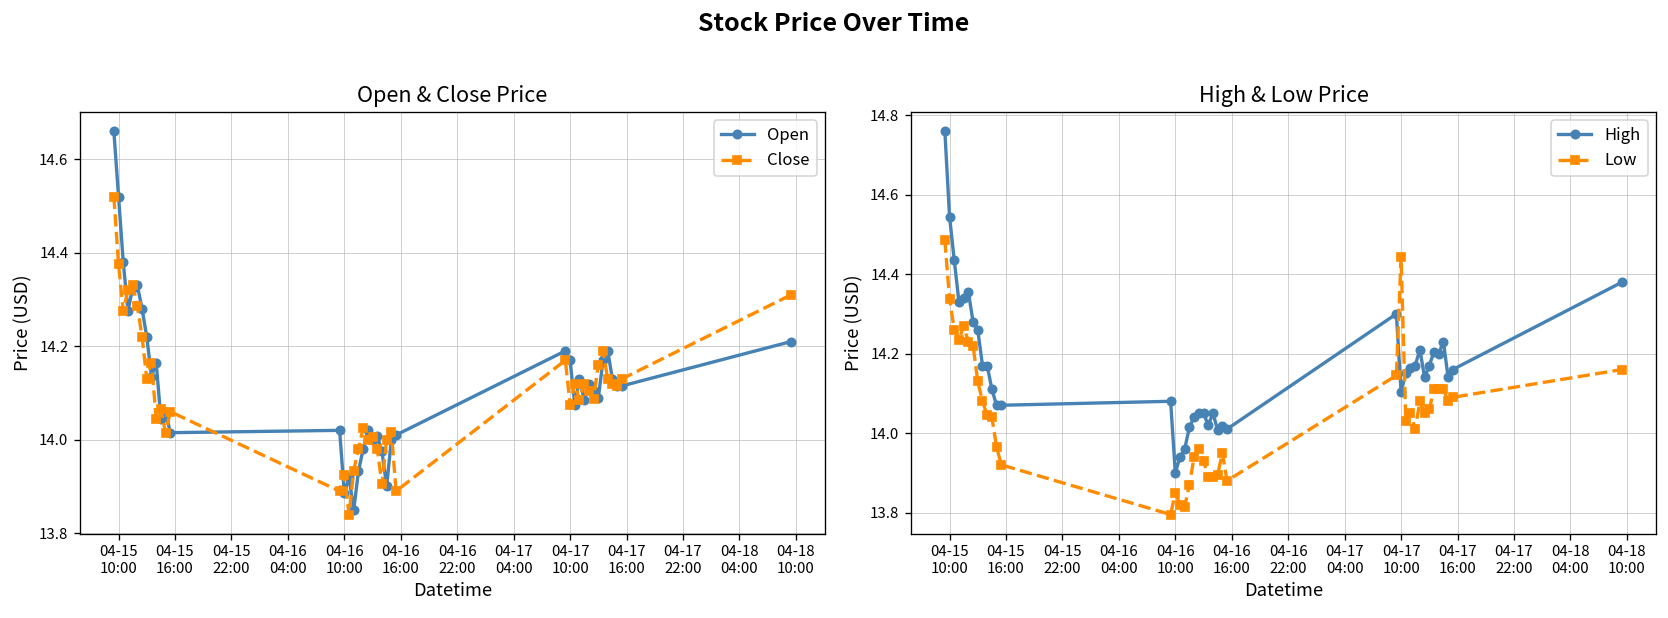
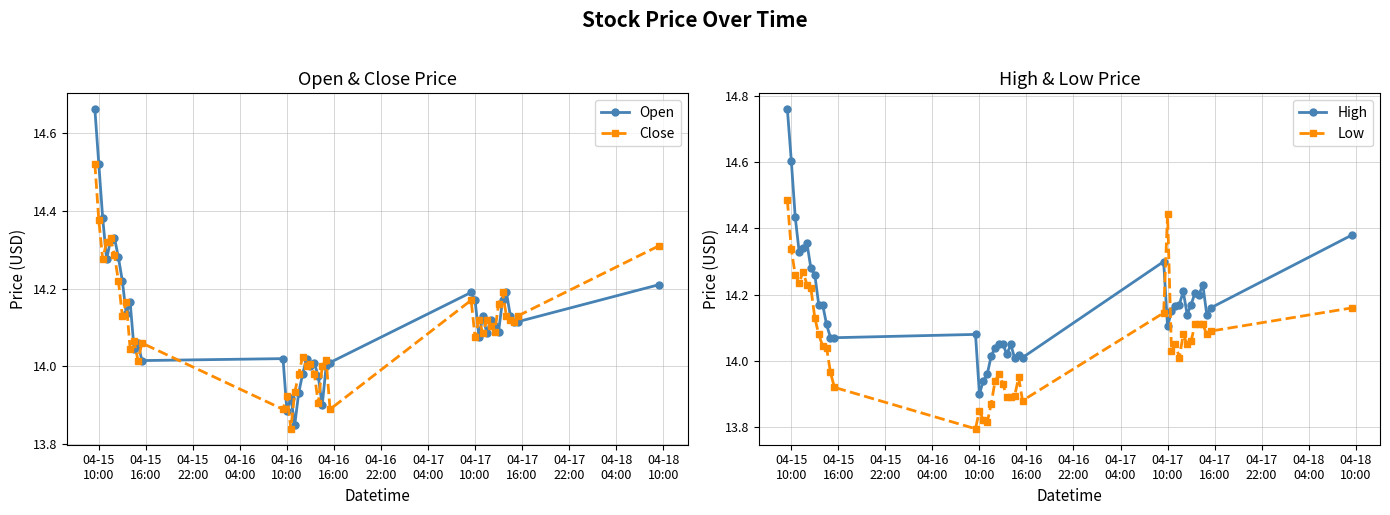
High & Low Price, High, 04-15 10:00: 14.55 -> 14.61
